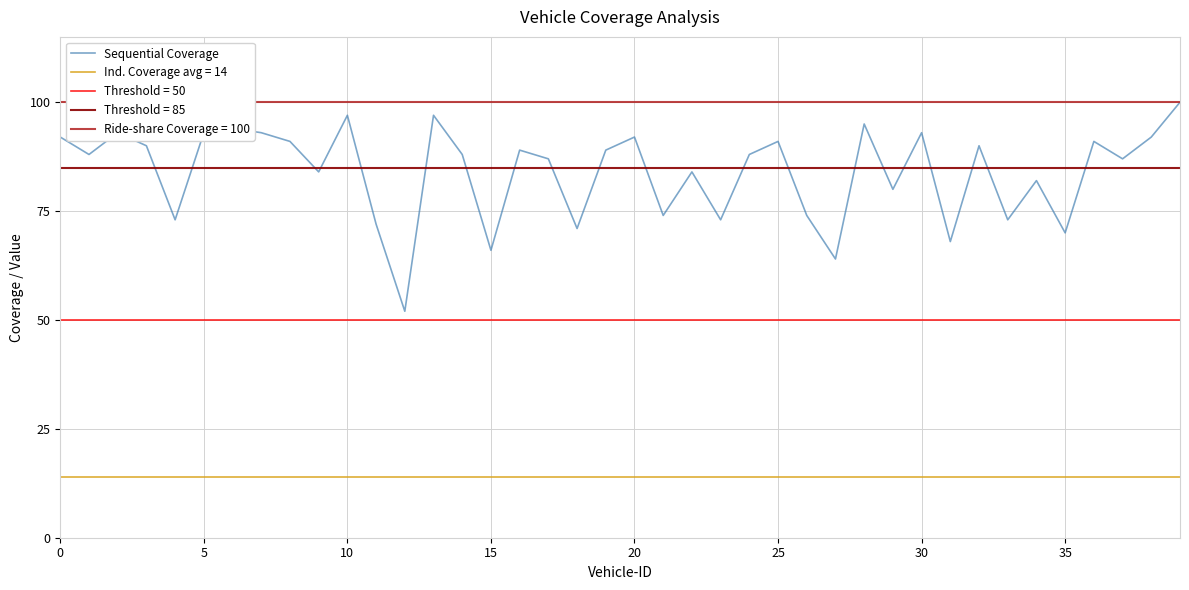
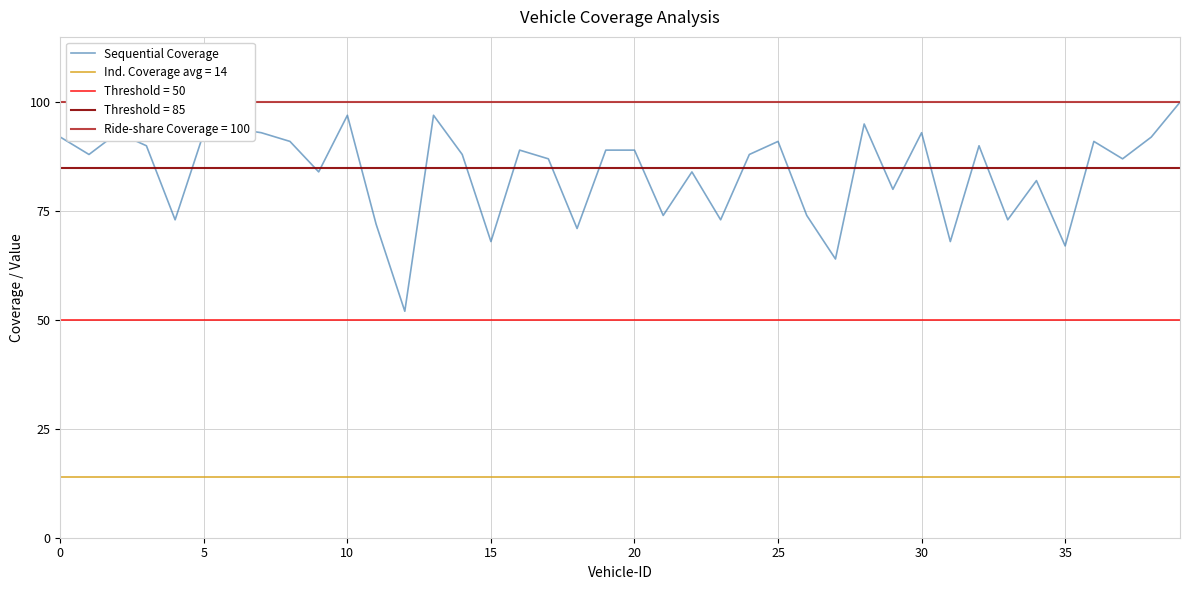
15: 66 -> 68
20: 92 -> 89
35: 70 -> 67
